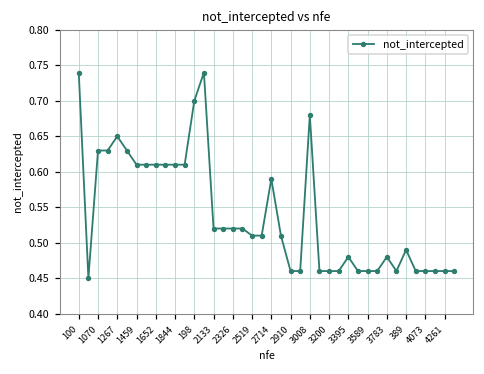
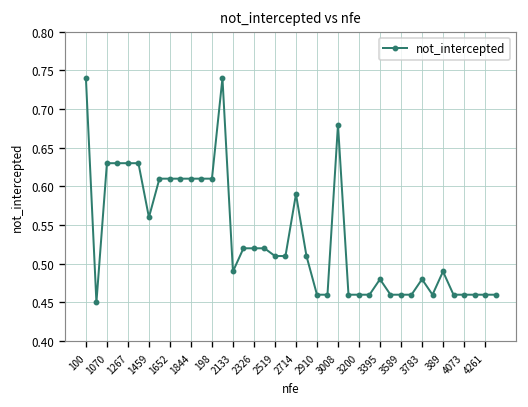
1267: 0.65 -> 0.63
1459: 0.61 -> 0.56
198: 0.70 -> 0.61
2133: 0.52 -> 0.49
